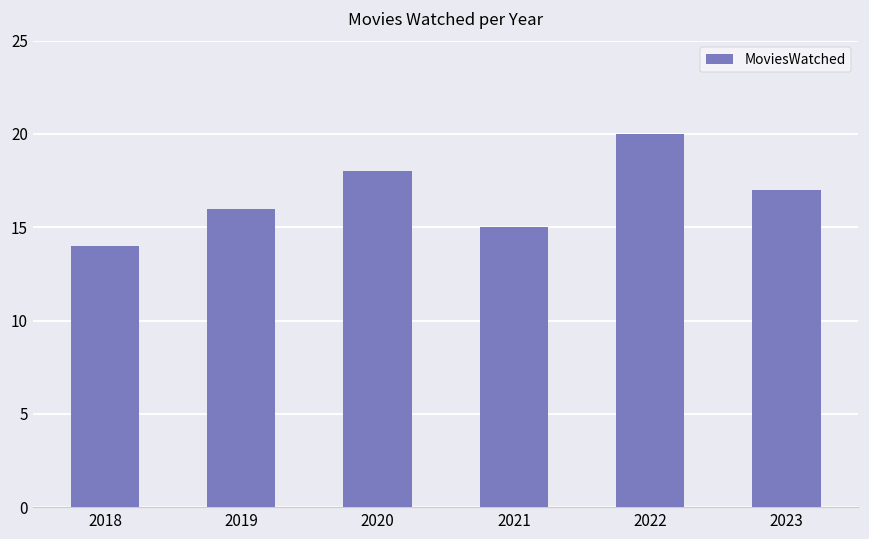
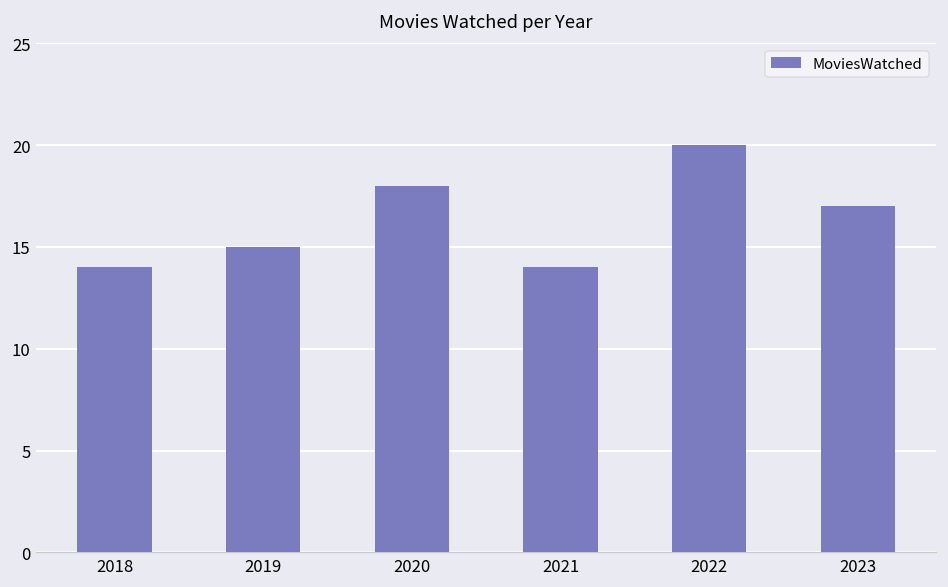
2019: 16 -> 15
2021: 15 -> 14
